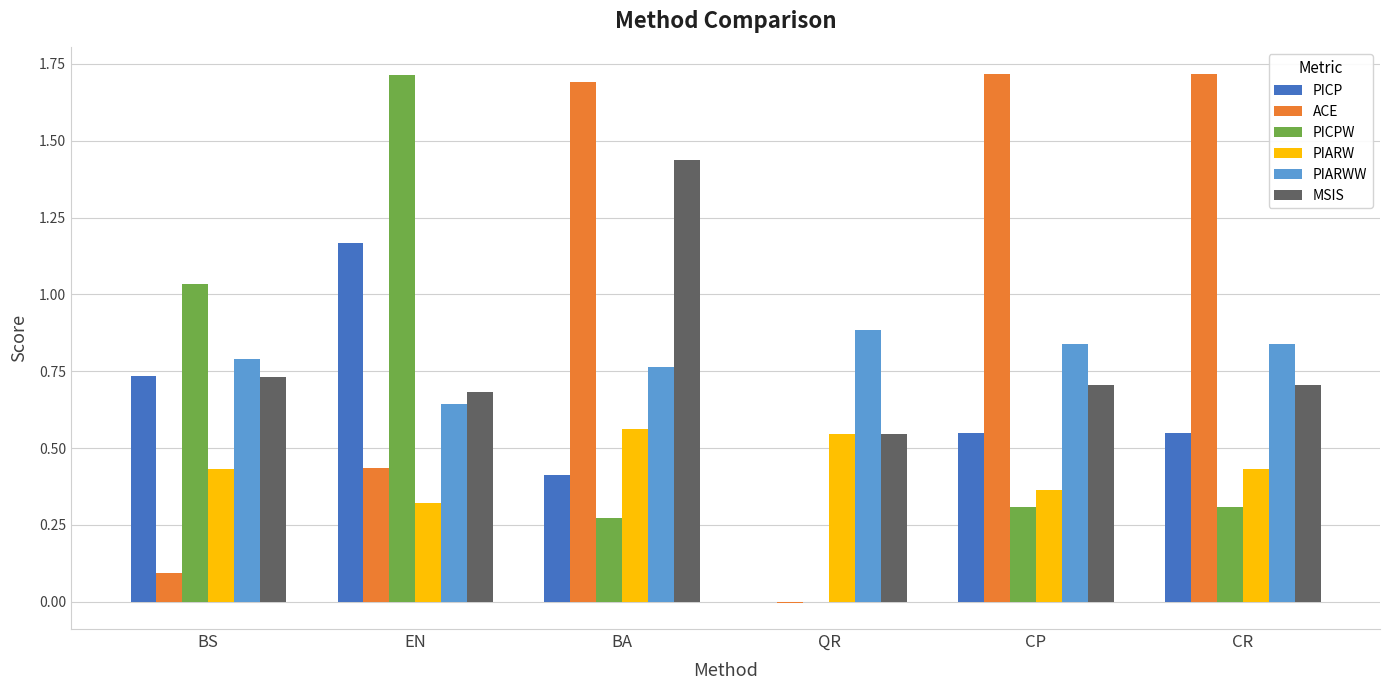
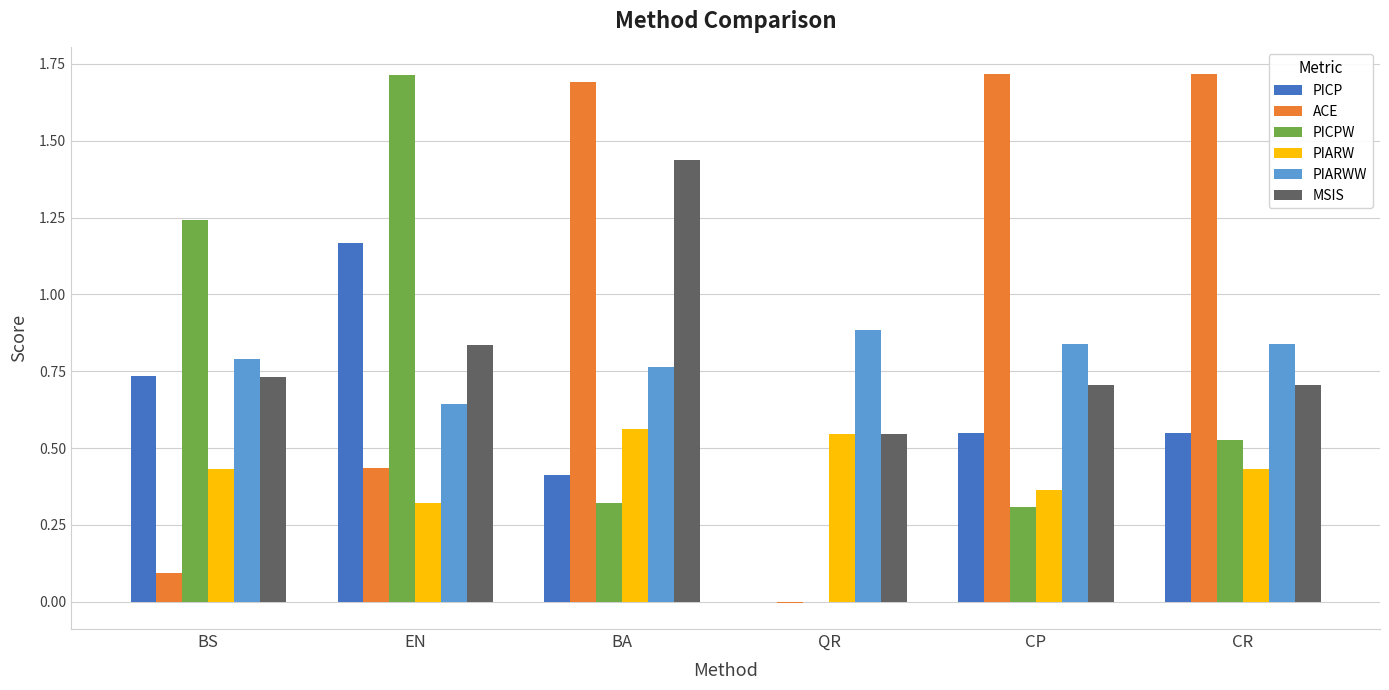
PICPW, BS: 1.04 -> 1.24
MSIS, EN: 0.68 -> 0.84
PICPW, BA: 0.27 -> 0.32
PICPW, CR: 0.31 -> 0.53
